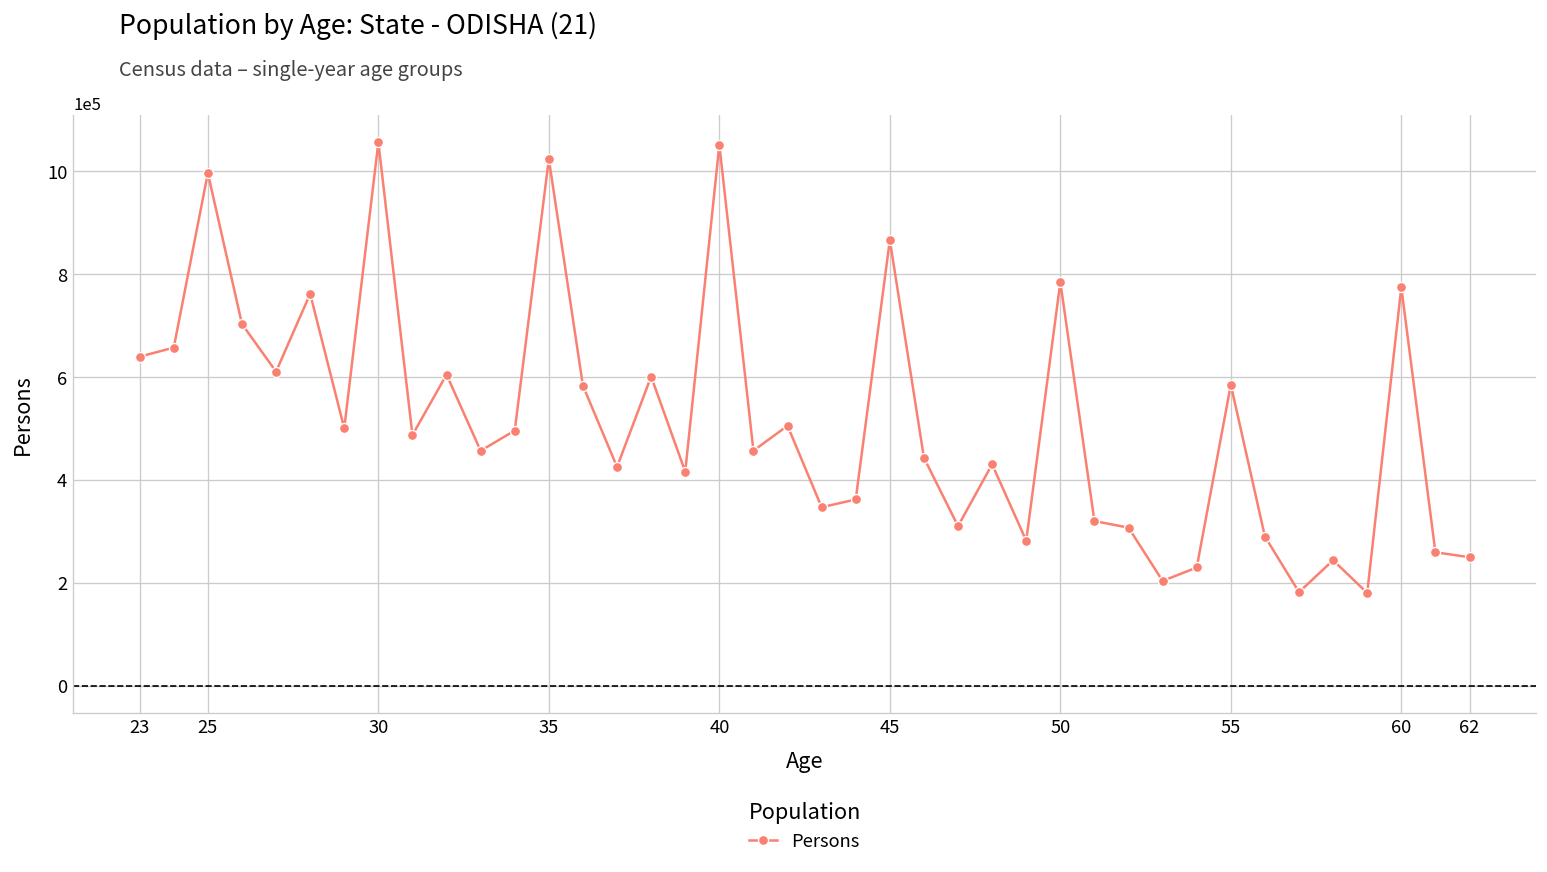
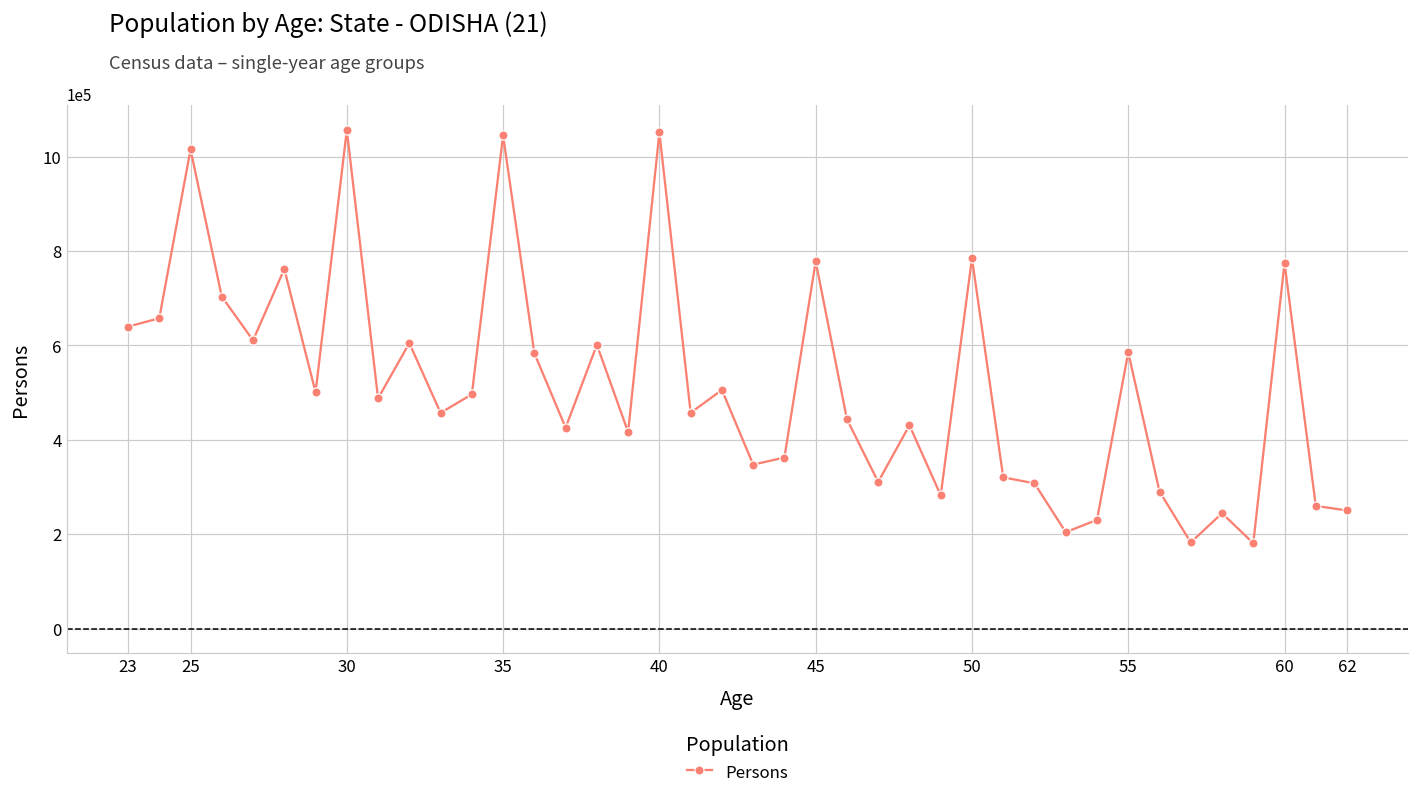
25: 1000000 -> 1020000
35: 1020000 -> 1050000
45: 870000 -> 780000
